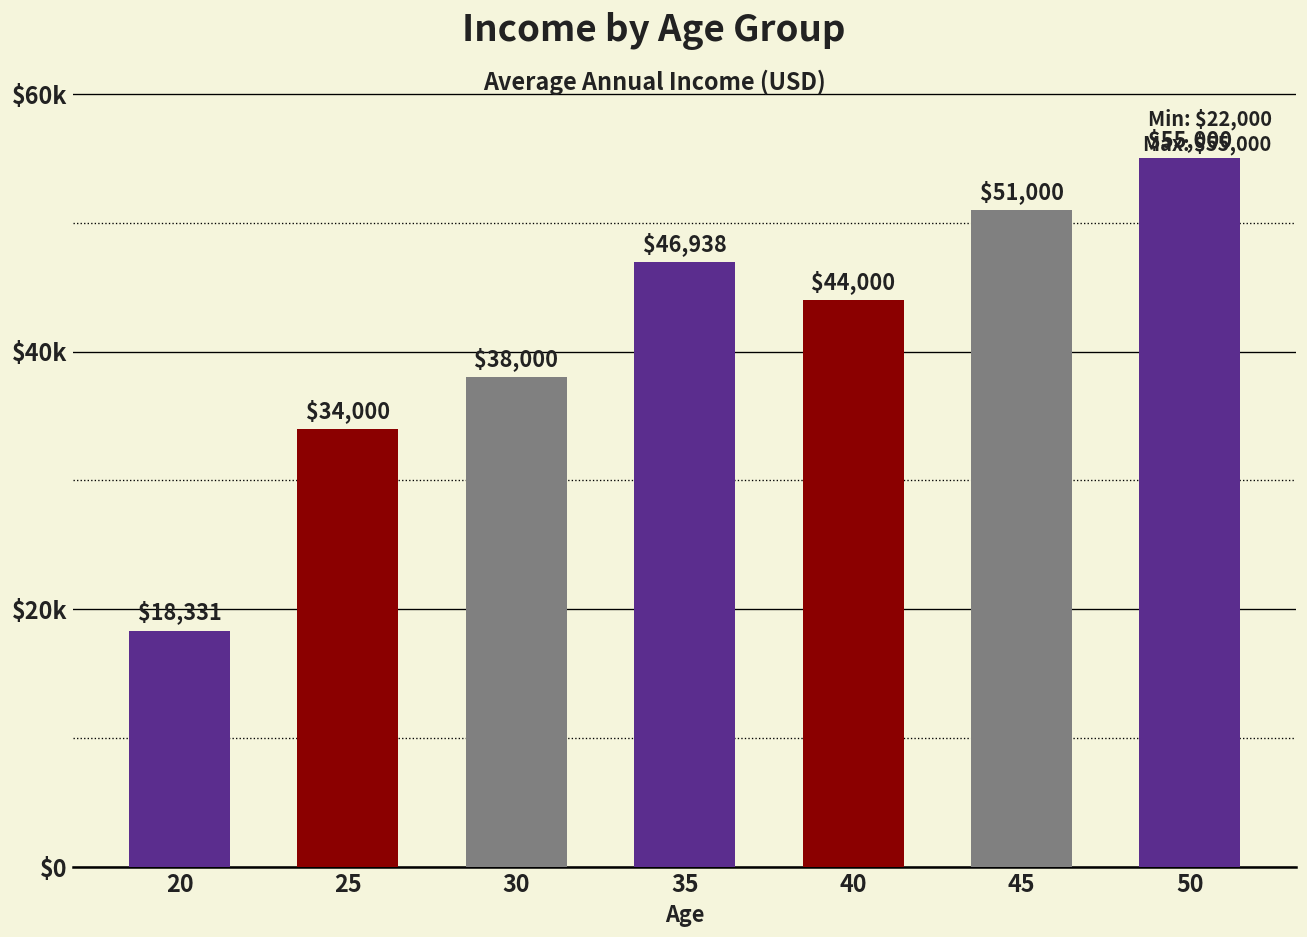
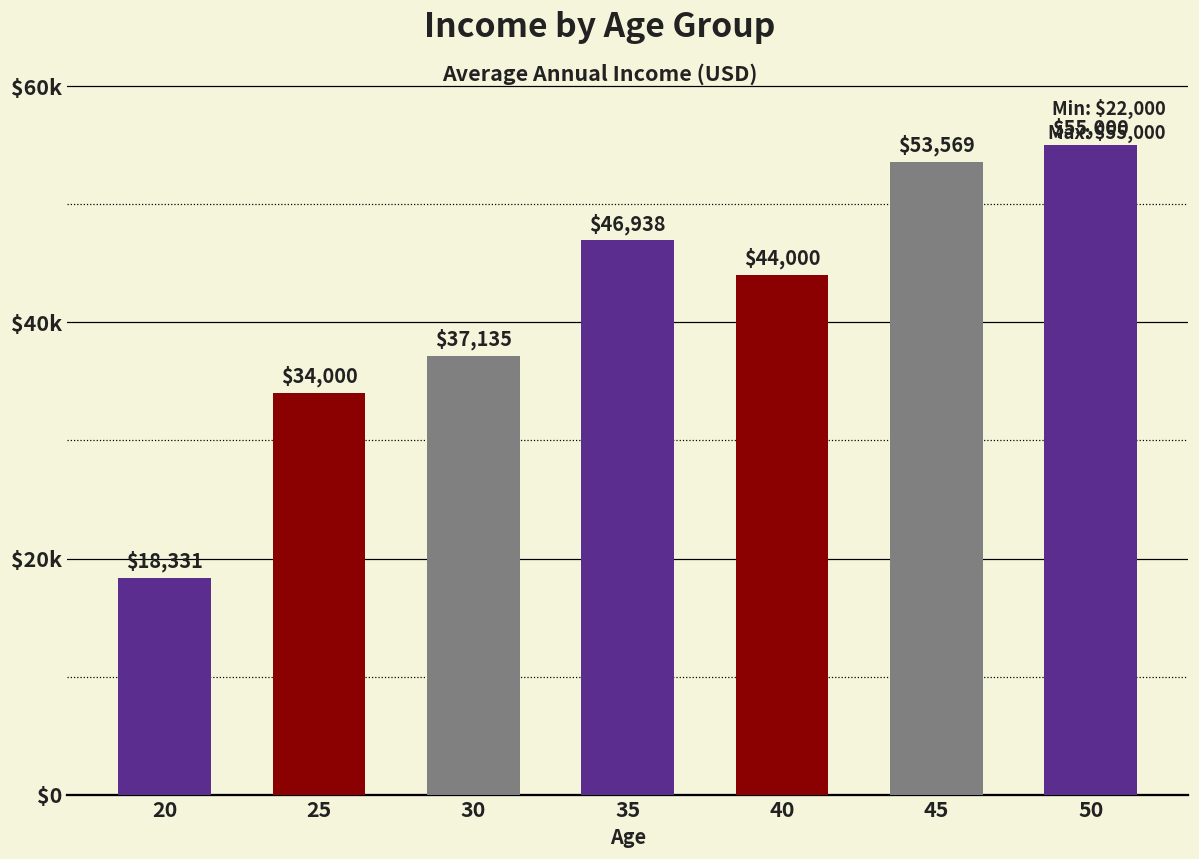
30: $38,000 -> $37,135
45: $51,000 -> $53,569
